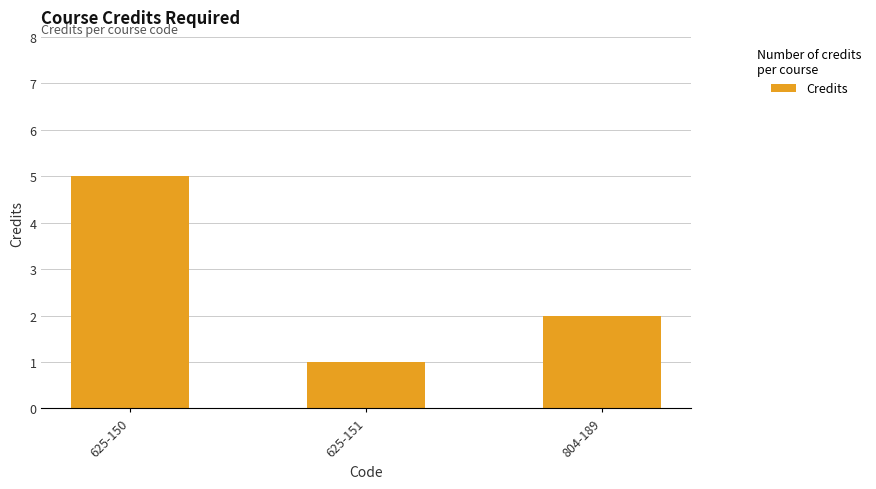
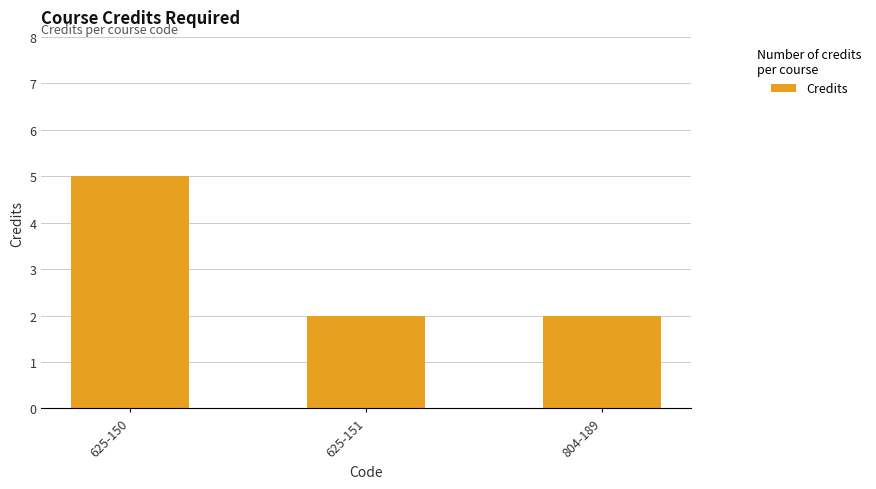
625-151: 1 -> 2
